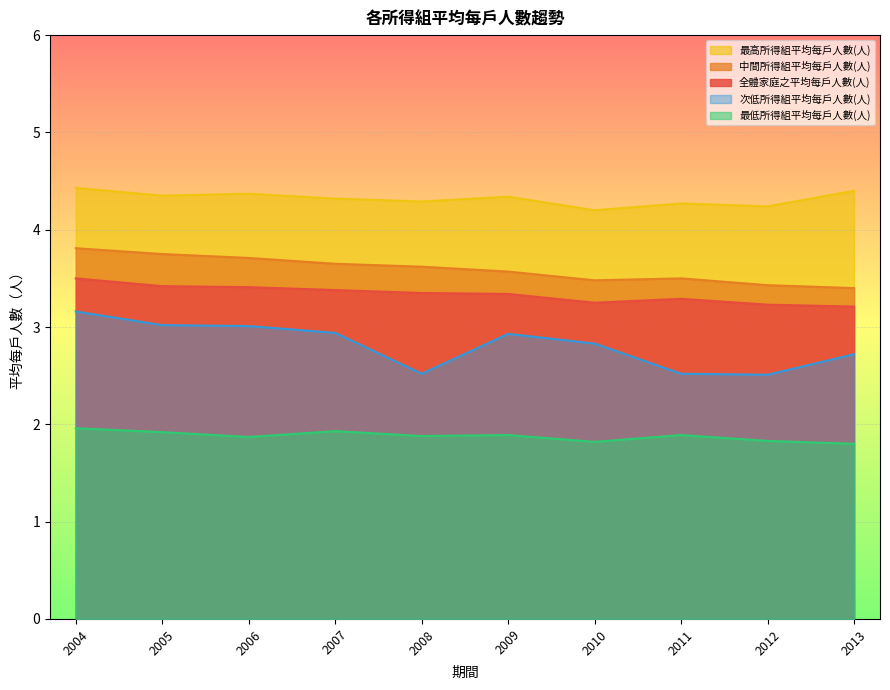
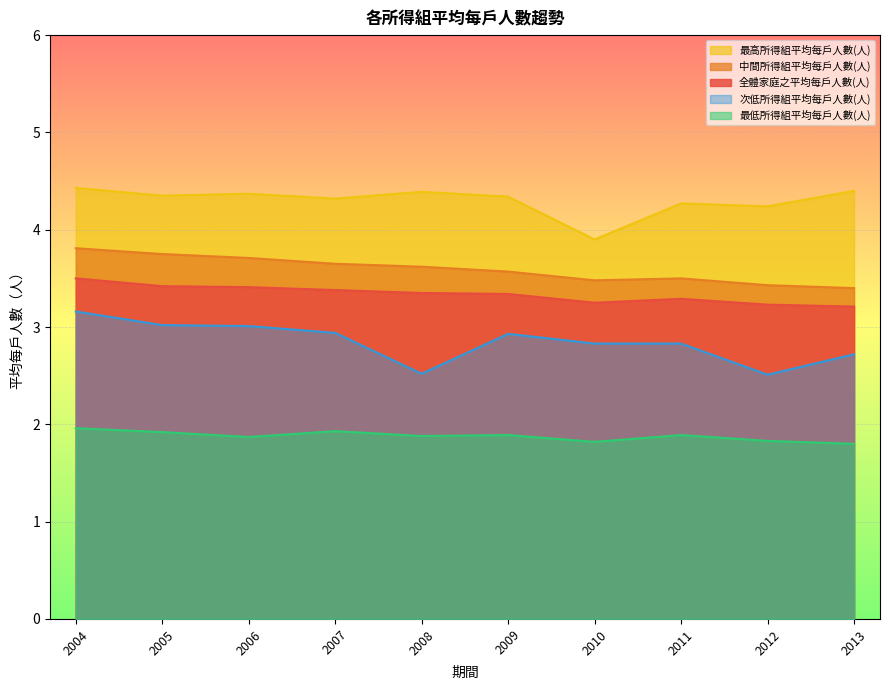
最高所得組平均每戶人數(人), 2008: 4.3 -> 4.4
最高所得組平均每戶人數(人), 2010: 4.2 -> 3.9
次低所得組平均每戶人數(人), 2011: 2.5 -> 2.8
